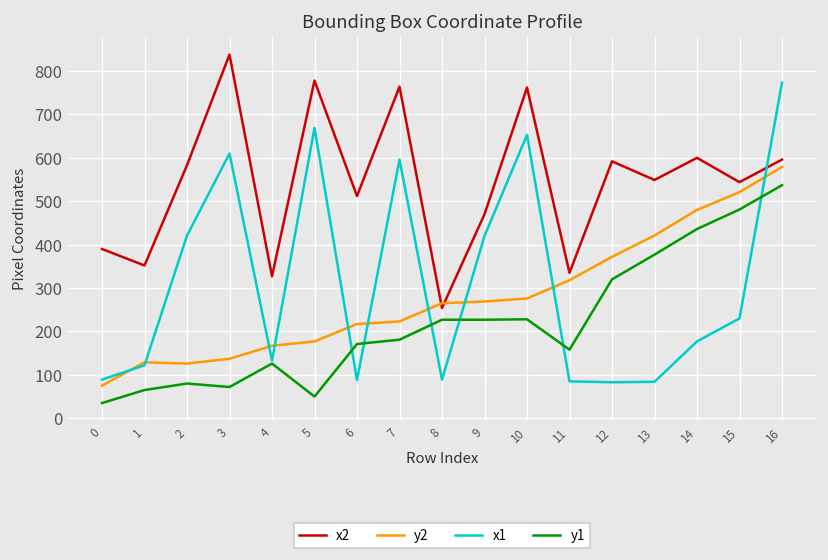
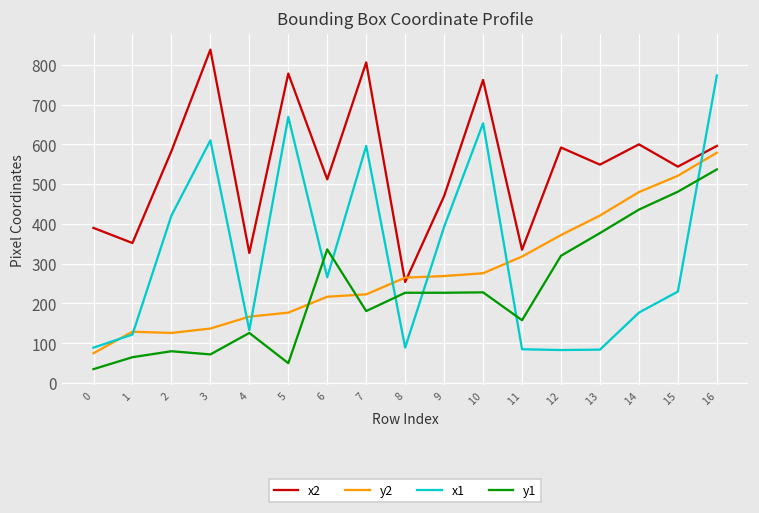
x1, 6: 90 -> 270
y1, 6: 170 -> 340
x2, 7: 760 -> 810
x1, 9: 420 -> 390
